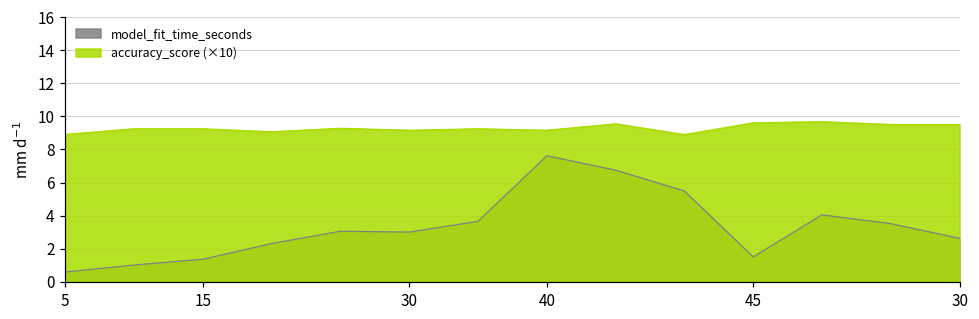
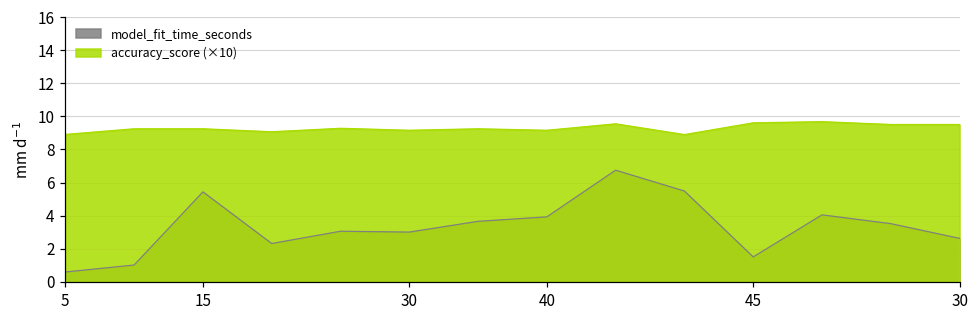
model_fit_time_seconds, 15: 1.4 -> 5.4
model_fit_time_seconds, 40: 7.6 -> 3.9
